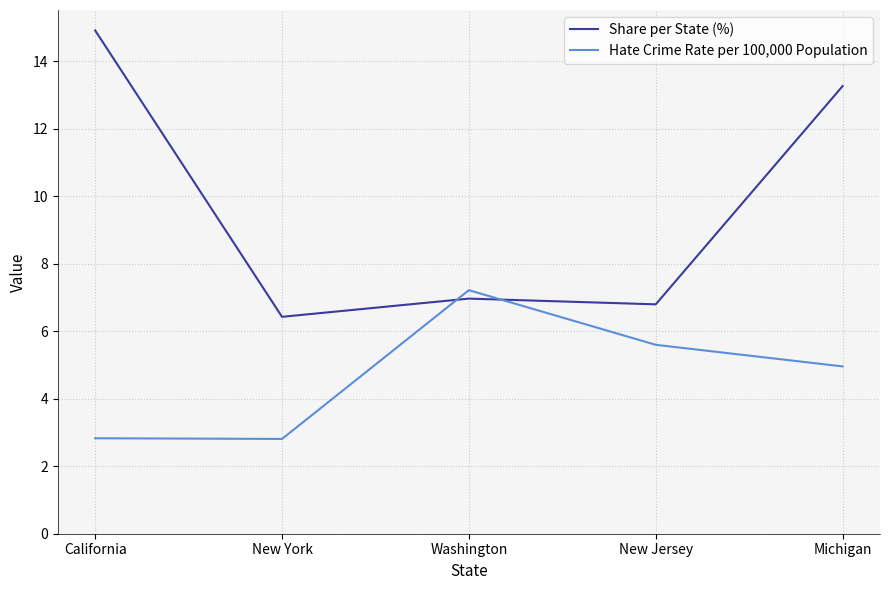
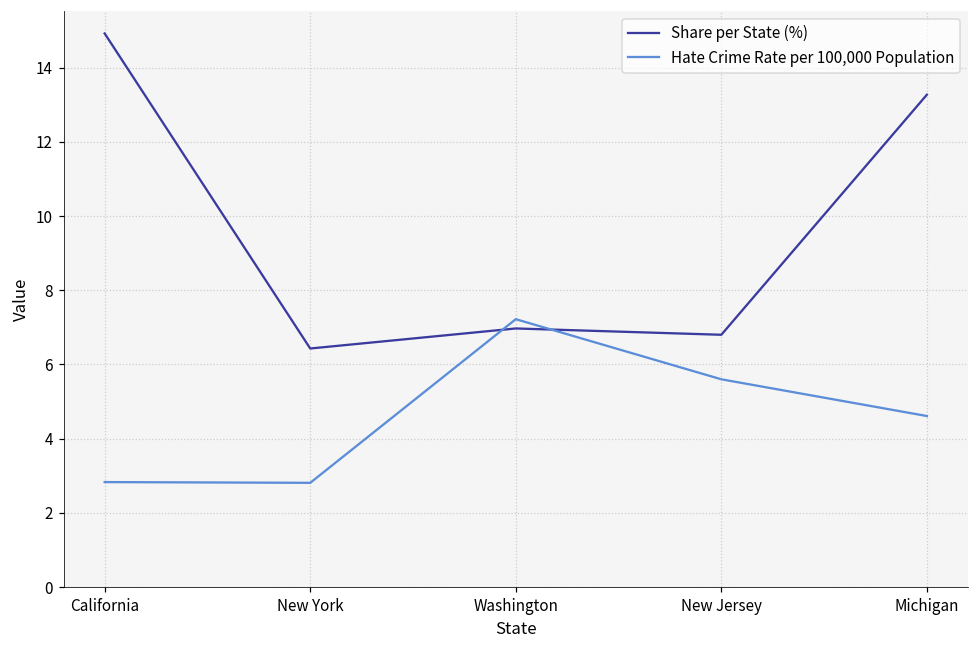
Hate Crime Rate per 100,000 Population, Michigan: 5.0 -> 4.6
